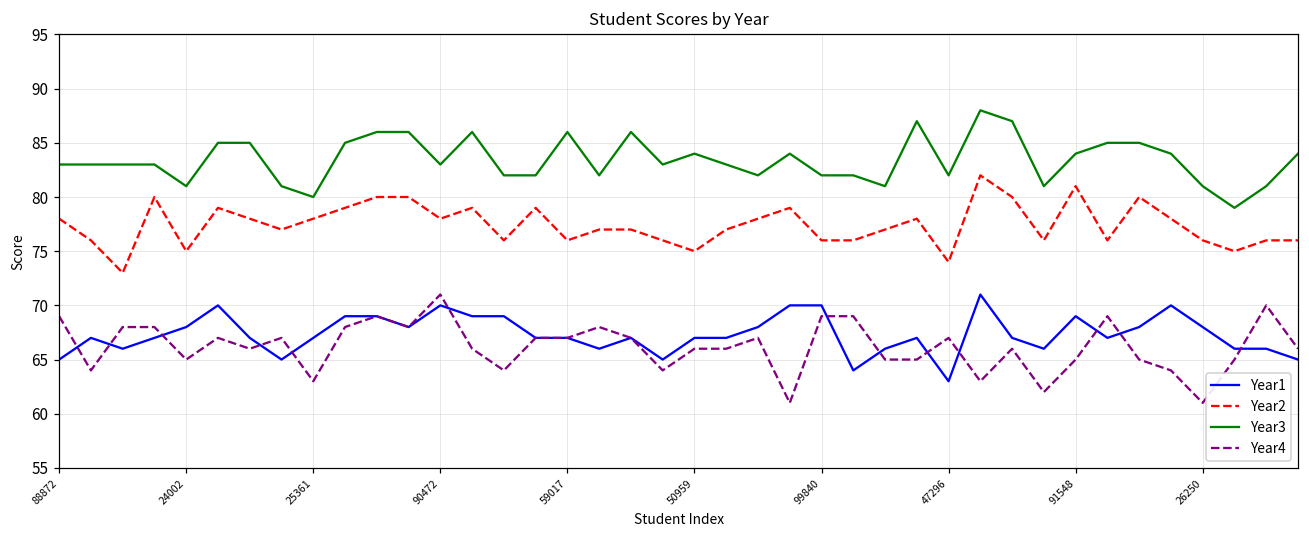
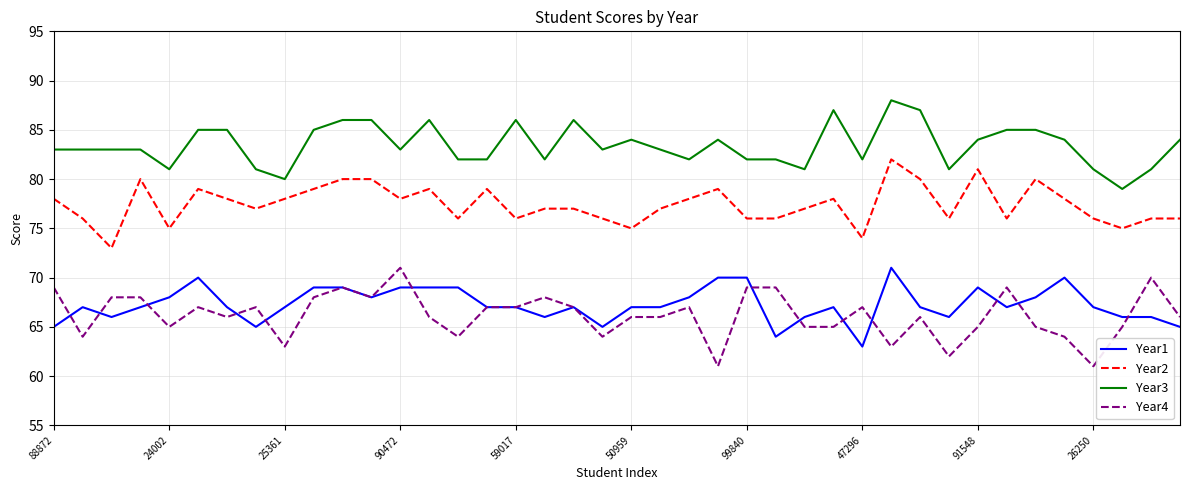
Year1, 90472: 70 -> 69
Year1, 26250: 68 -> 67
